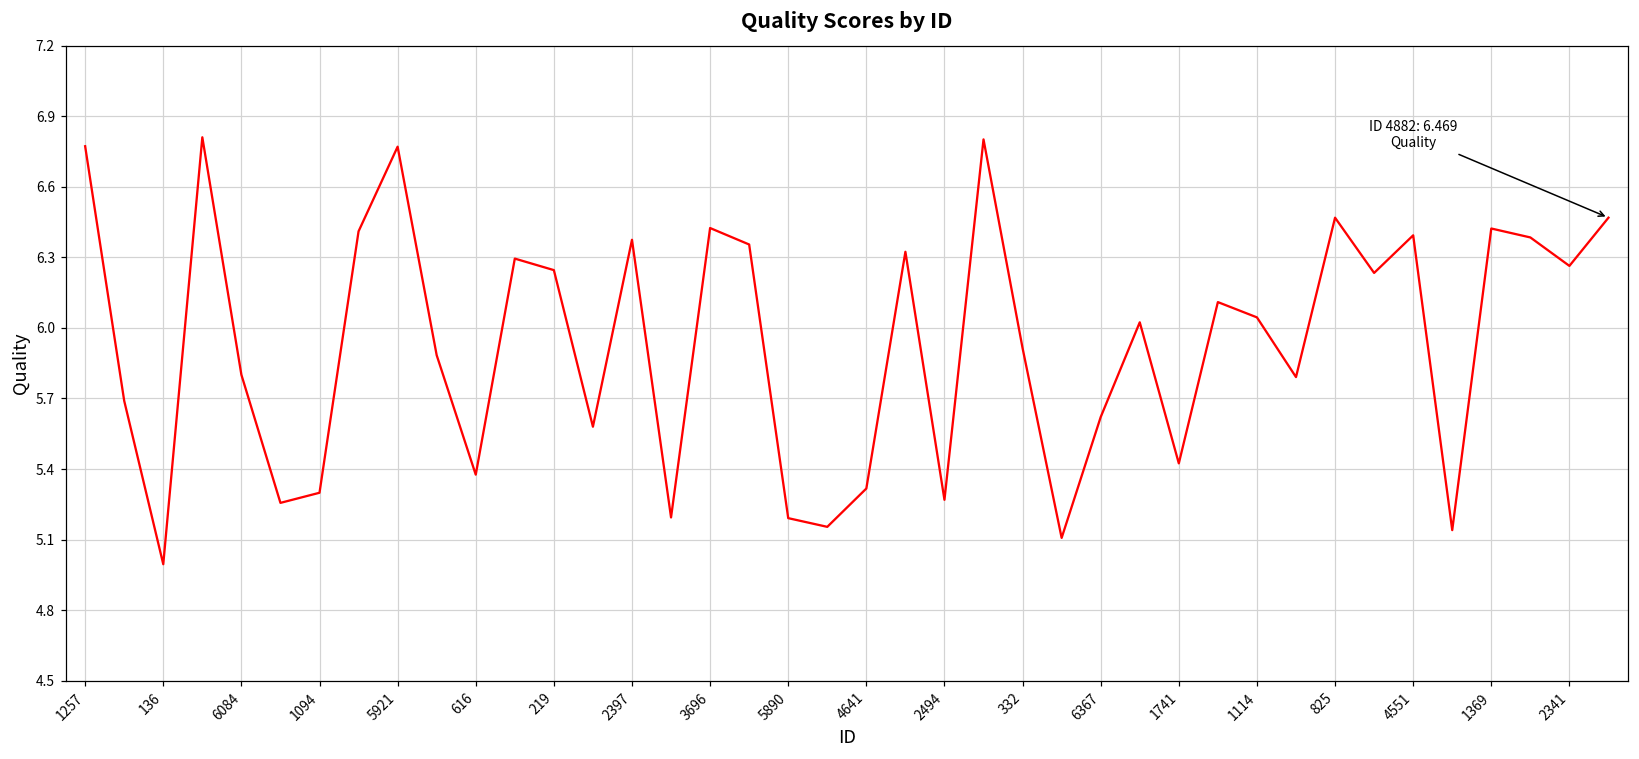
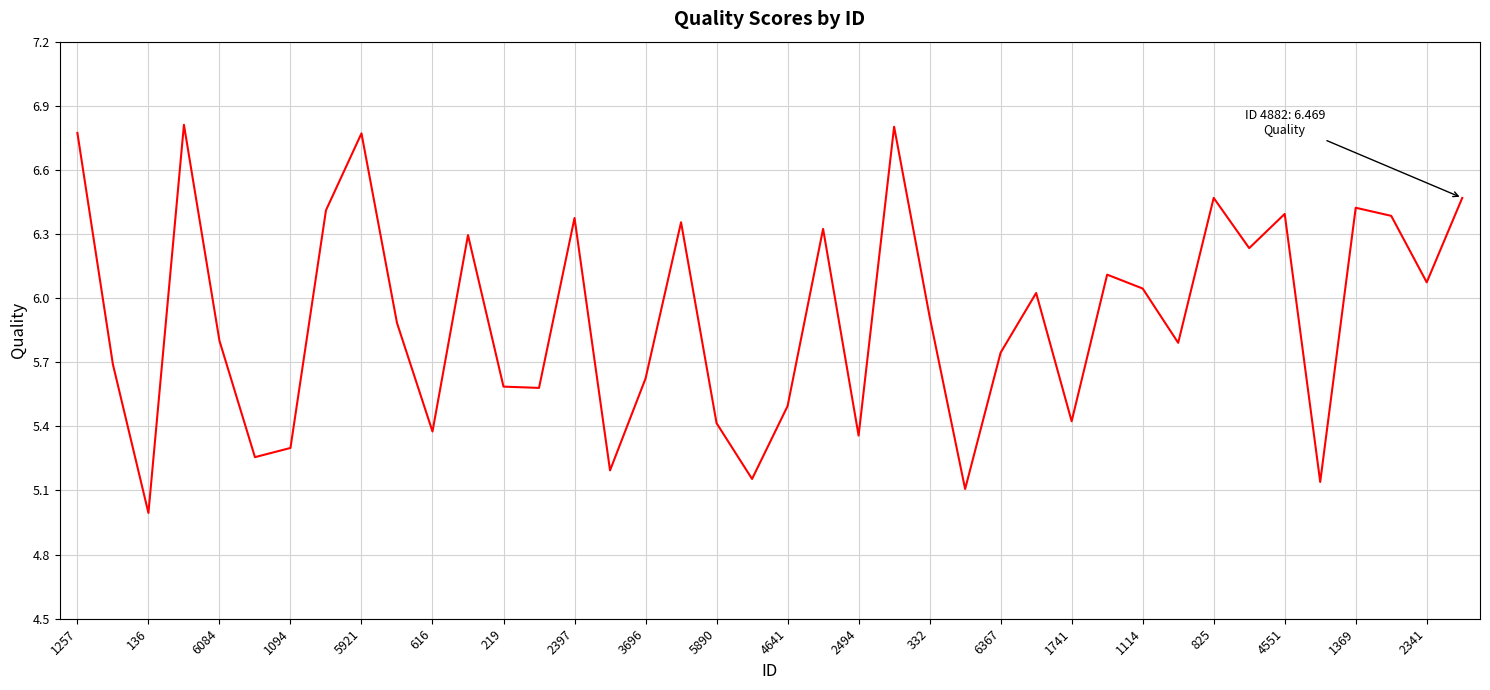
219: 6.25 -> 5.59
3696: 6.43 -> 5.62
5890: 5.19 -> 5.42
4641: 5.32 -> 5.50
2494: 5.27 -> 5.36
6367: 5.62 -> 5.75
2341: 6.26 -> 6.07
